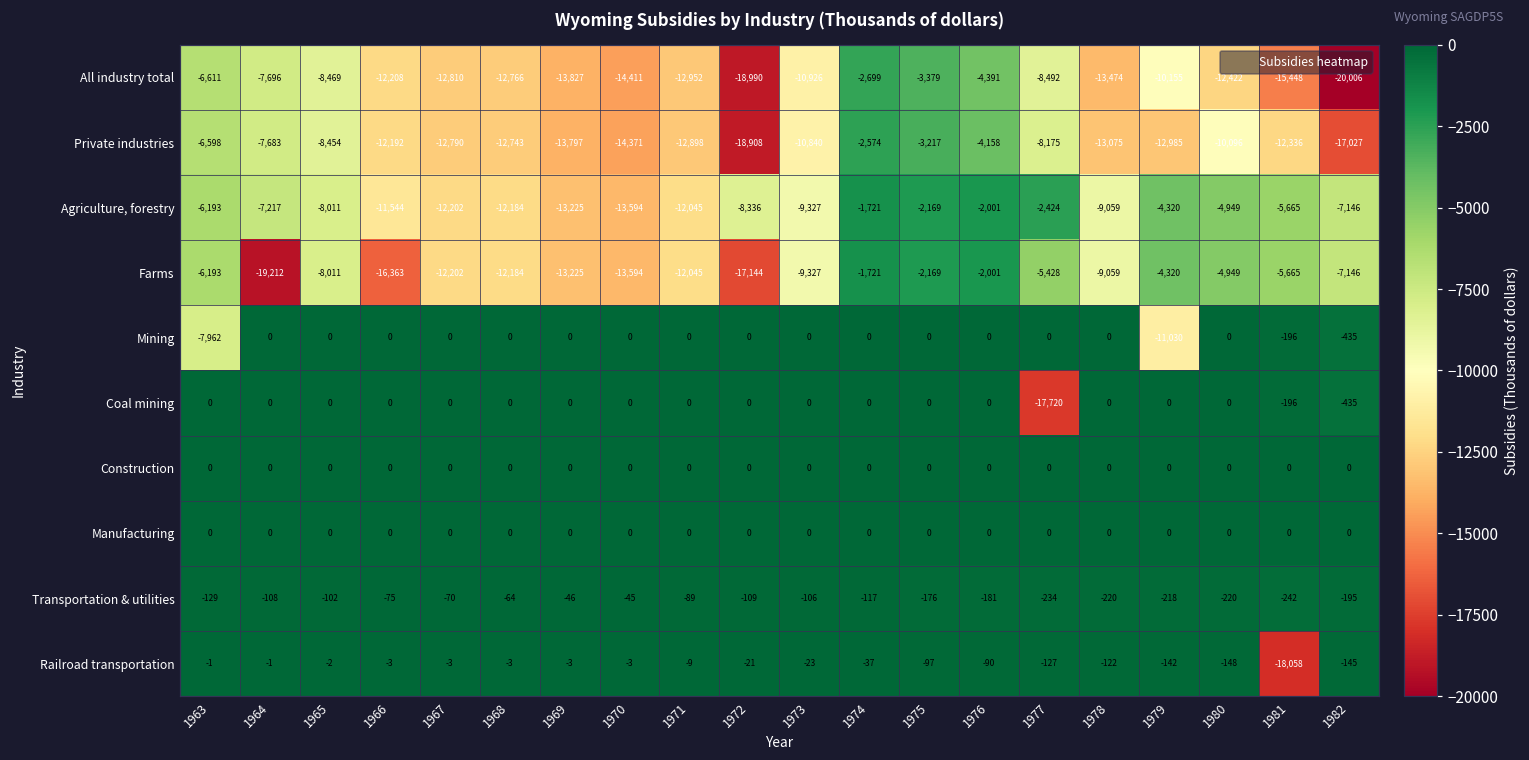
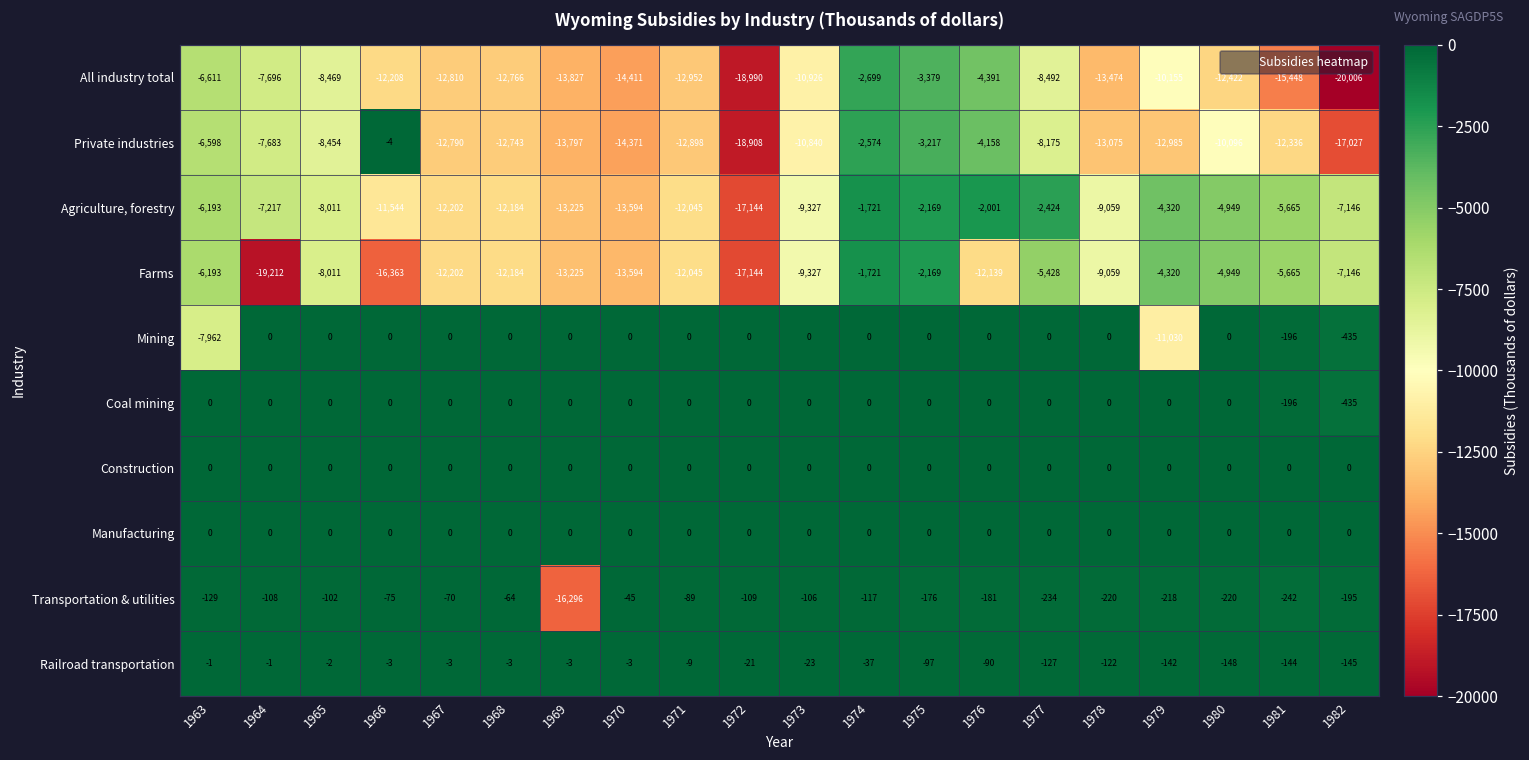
Private industries, 1966: -12,192 -> -4
Agriculture, forestry, 1972: -8,336 -> -17,144
Farms, 1976: -2,001 -> -12,139
Coal mining, 1977: -17,720 -> 0
Transportation & utilities, 1969: -46 -> -16,296
Railroad transportation, 1981: -18,058 -> -144
